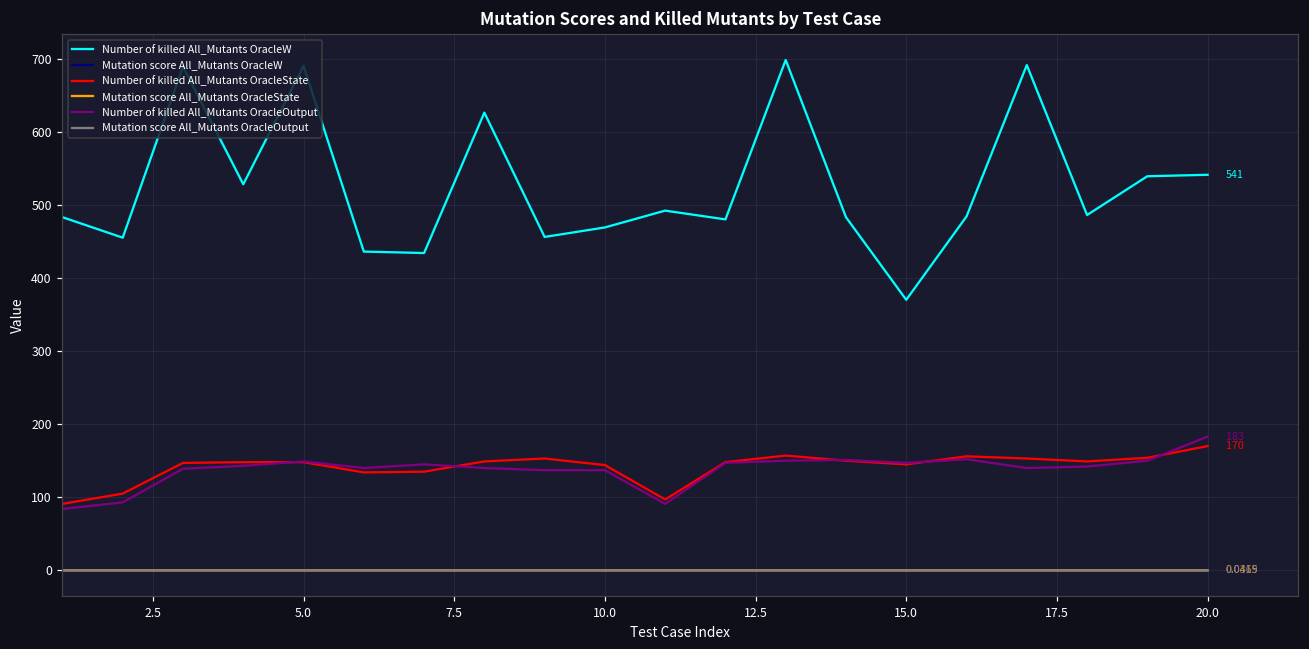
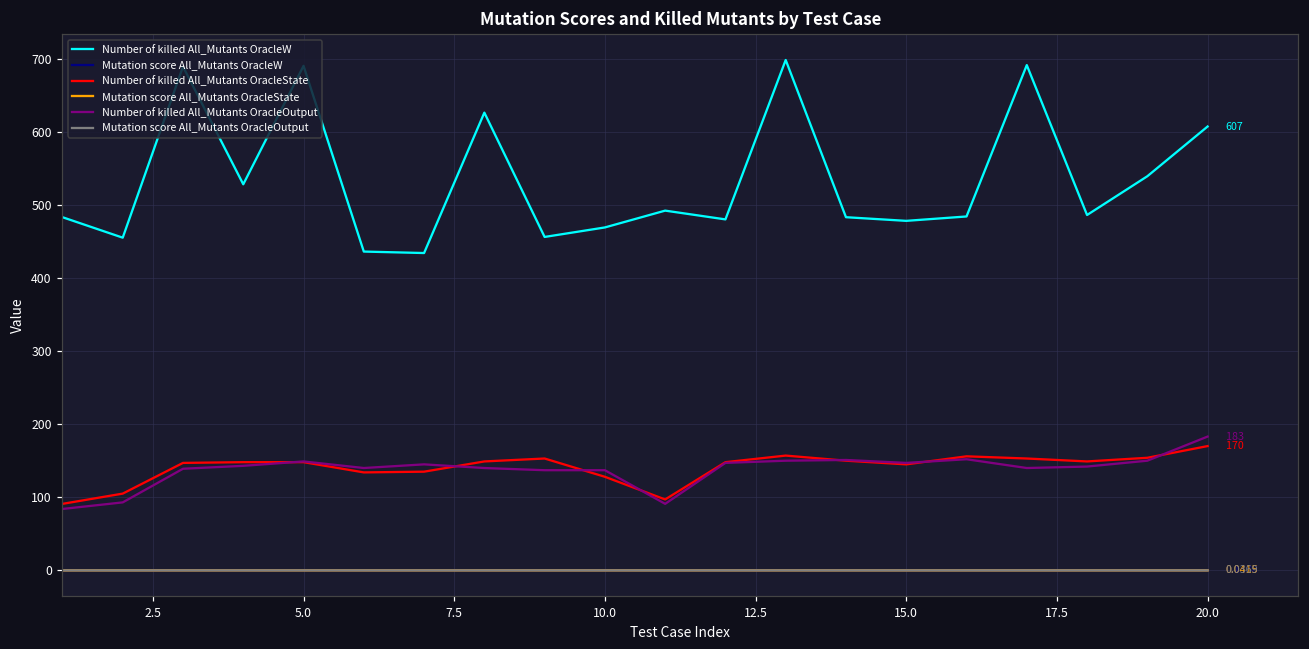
Number of killed All_Mutants OracleState, 10.0: 140 -> 130
Number of killed All_Mutants OracleW, 15.0: 370 -> 480
Number of killed All_Mutants OracleW, 20.0: 541 -> 607
